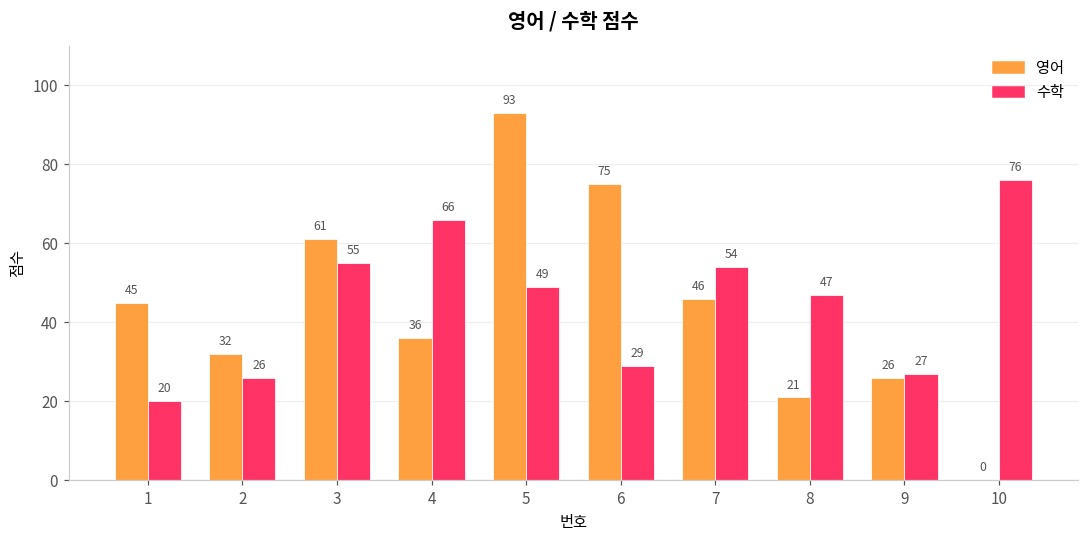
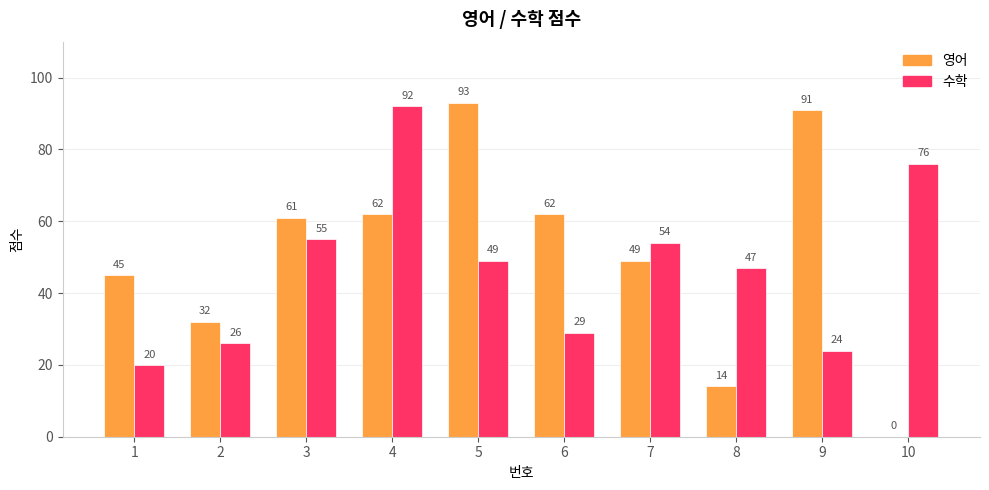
영어, 4: 36 -> 62
수학, 4: 66 -> 92
영어, 6: 75 -> 62
영어, 7: 46 -> 49
영어, 8: 21 -> 14
영어, 9: 26 -> 91
수학, 9: 27 -> 24
